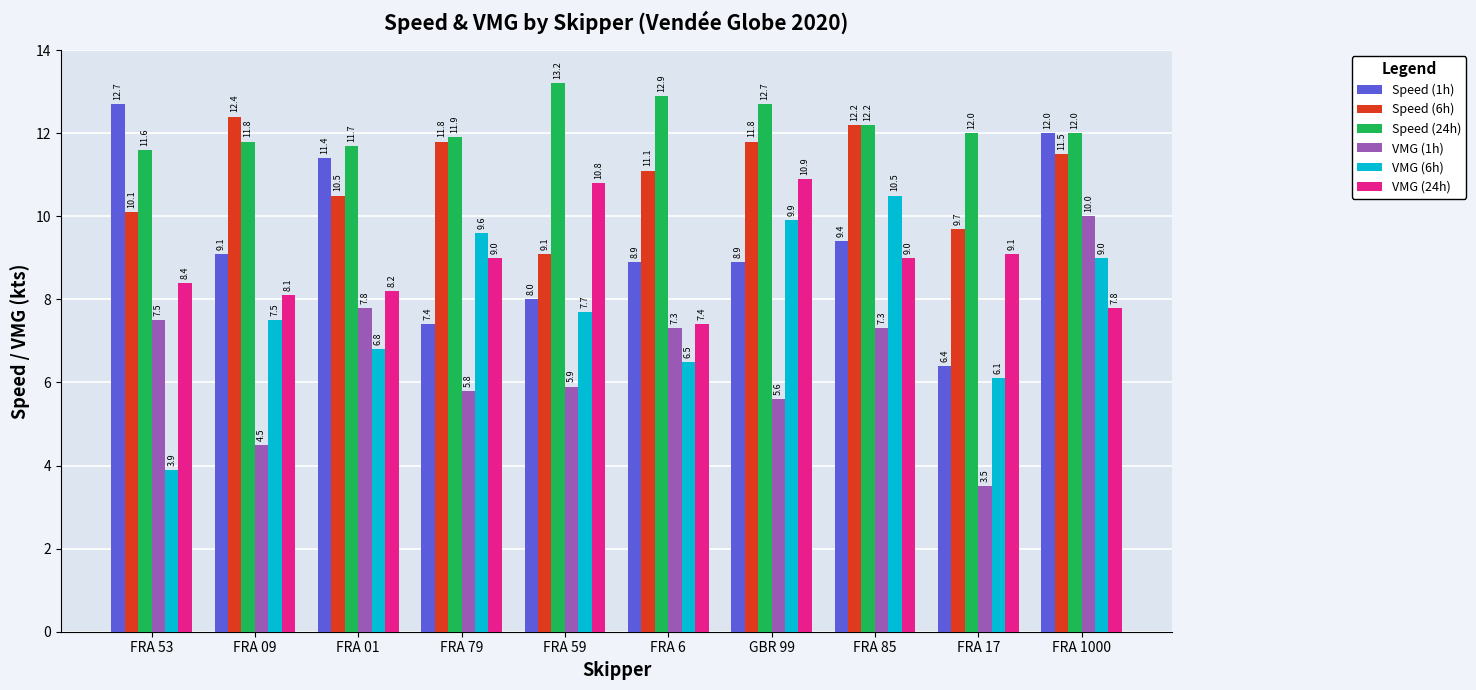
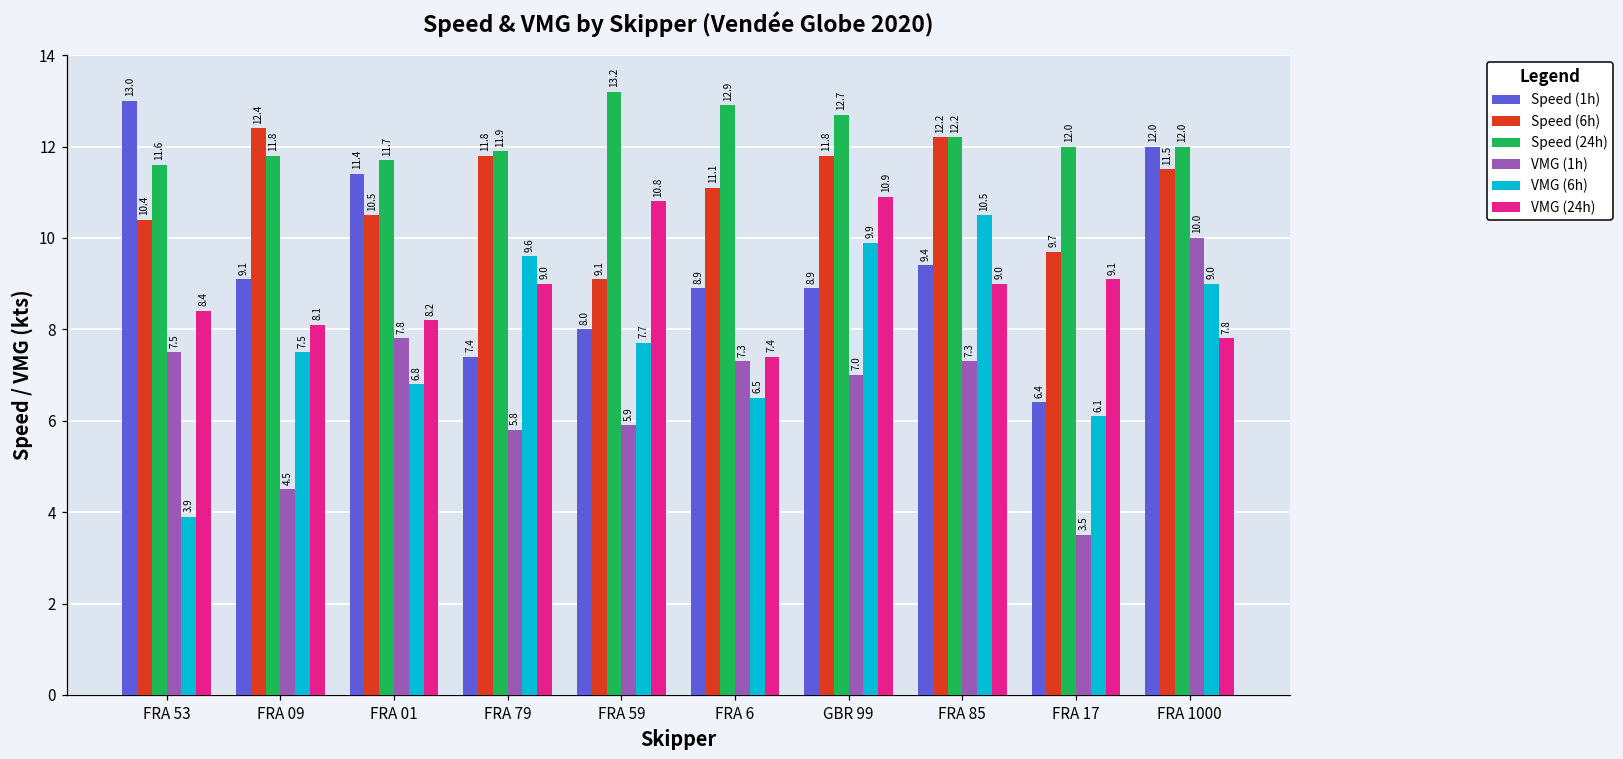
Speed (1h), FRA 53: 12.7 -> 13.0
Speed (6h), FRA 53: 10.1 -> 10.4
VMG (1h), GBR 99: 5.6 -> 7.0
